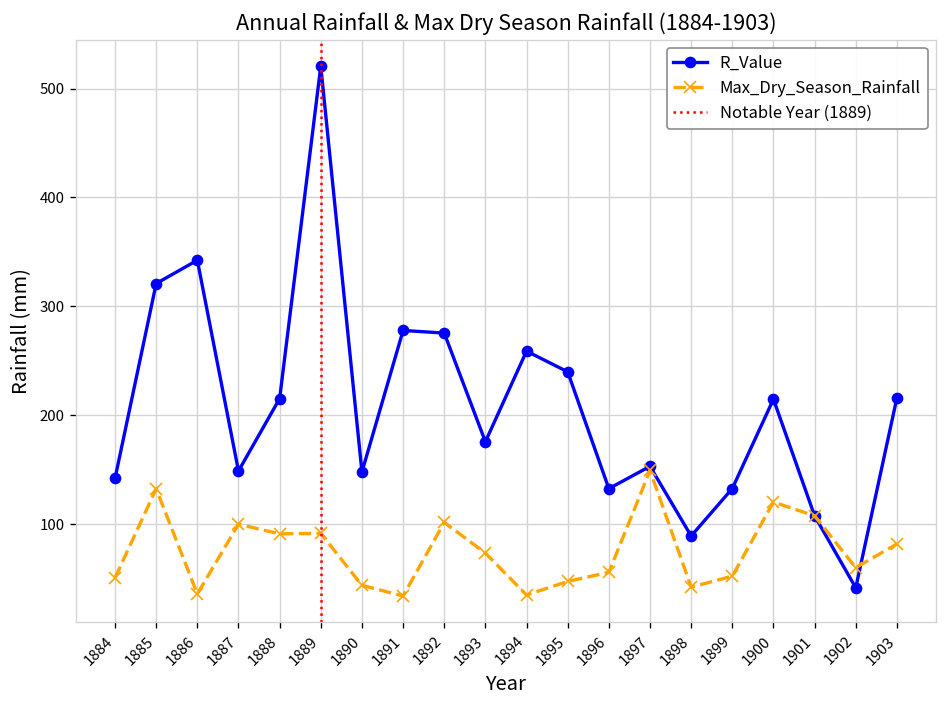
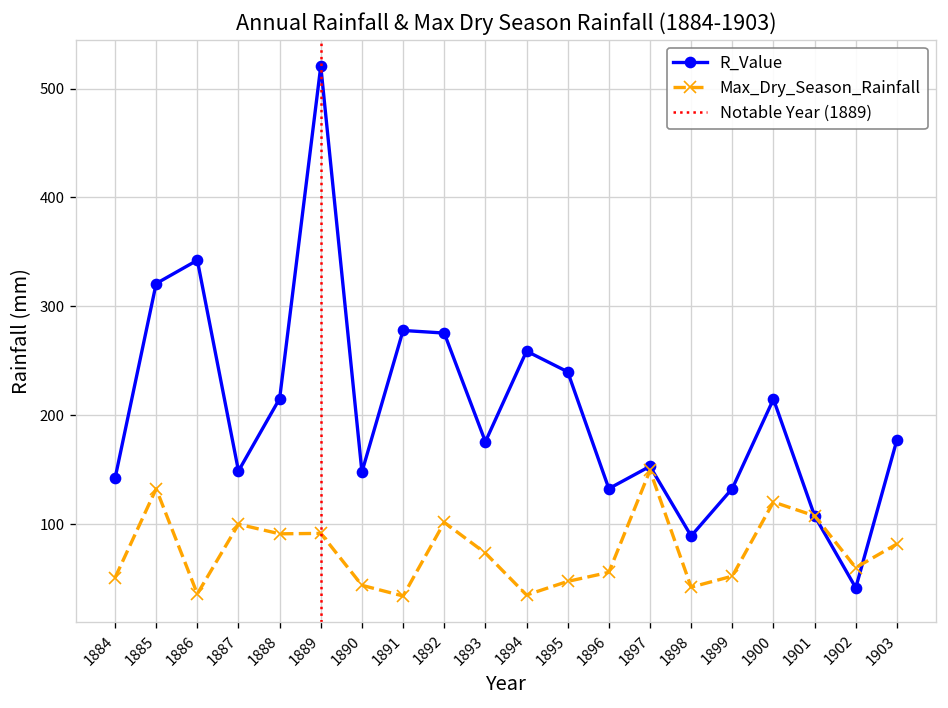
R_Value, 1903: 220 -> 180
